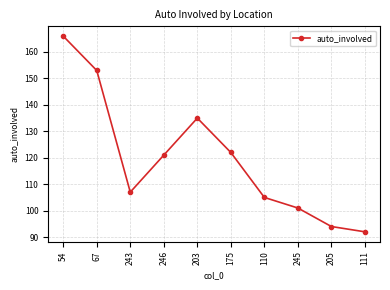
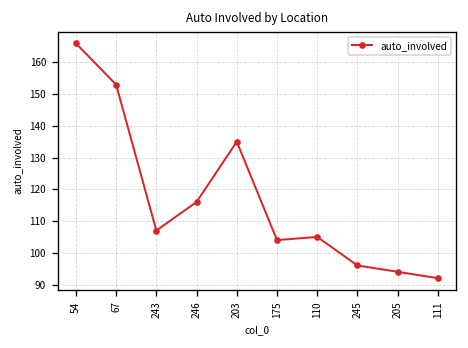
246: 121 -> 116
175: 122 -> 104
245: 101 -> 96
